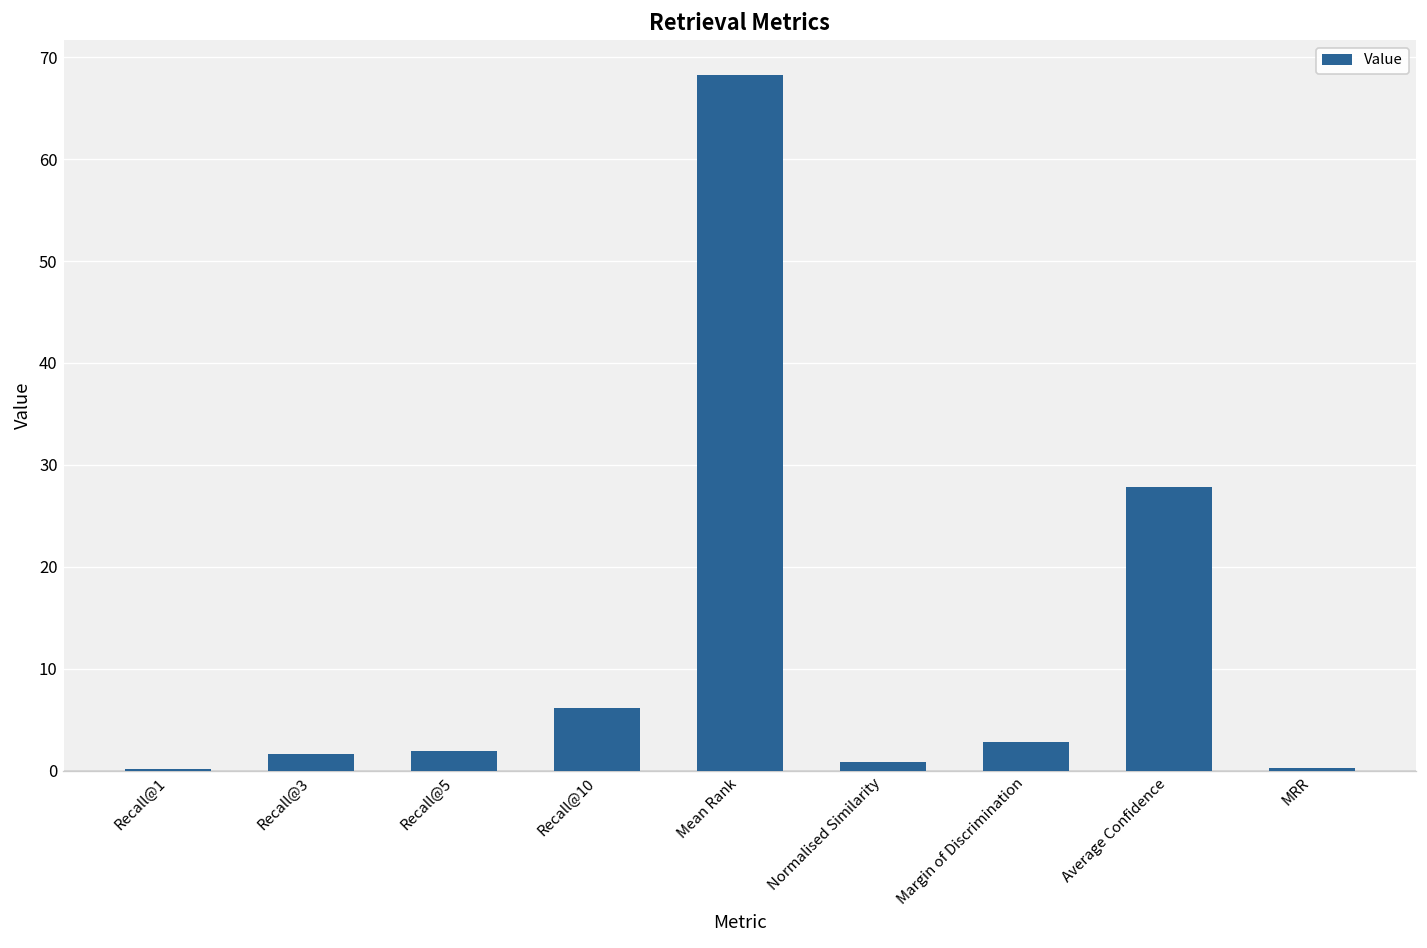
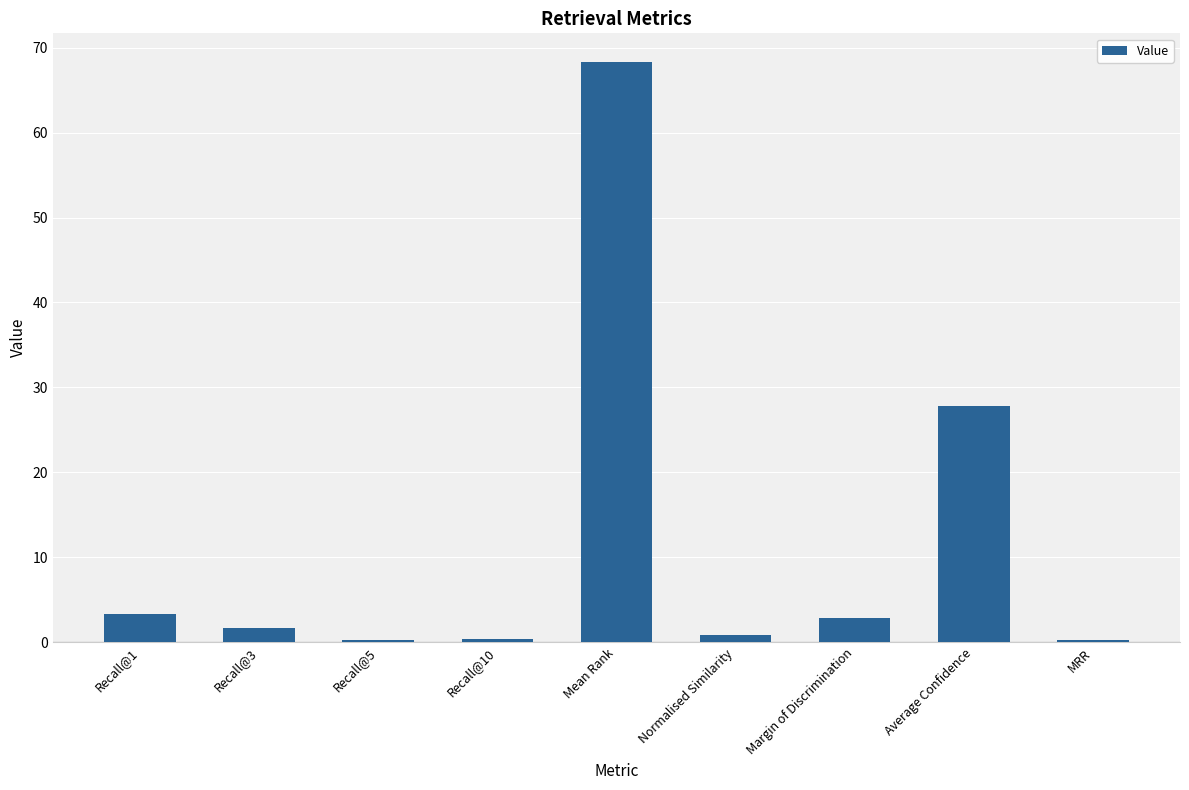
Recall@1: 0 -> 3
Recall@5: 2 -> 0
Recall@10: 6 -> 0
